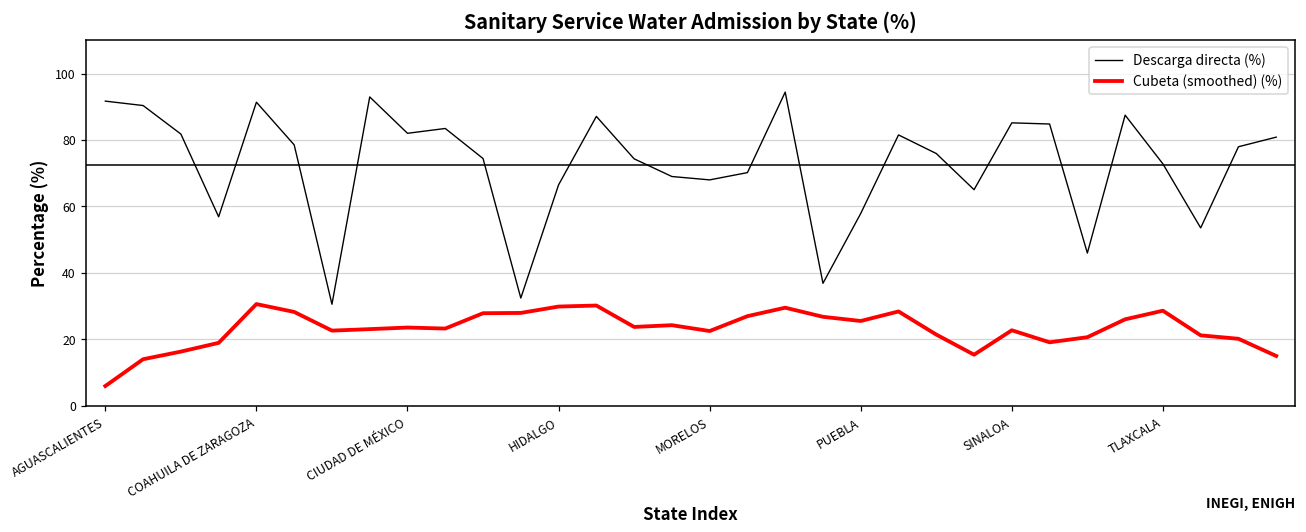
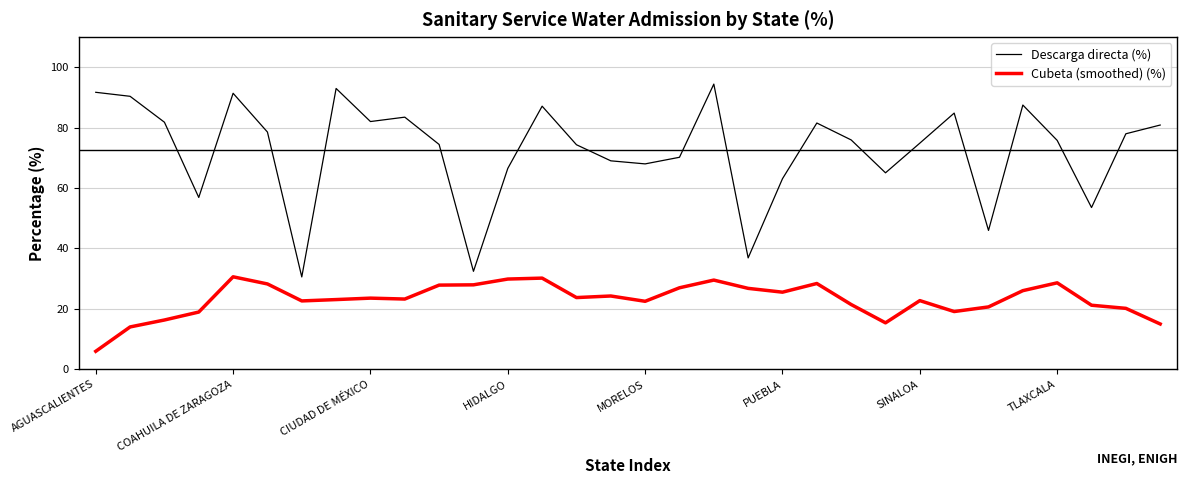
Descarga directa (%), PUEBLA: 58 -> 63
Descarga directa (%), SINALOA: 85 -> 75
Descarga directa (%), TLAXCALA: 73 -> 76
